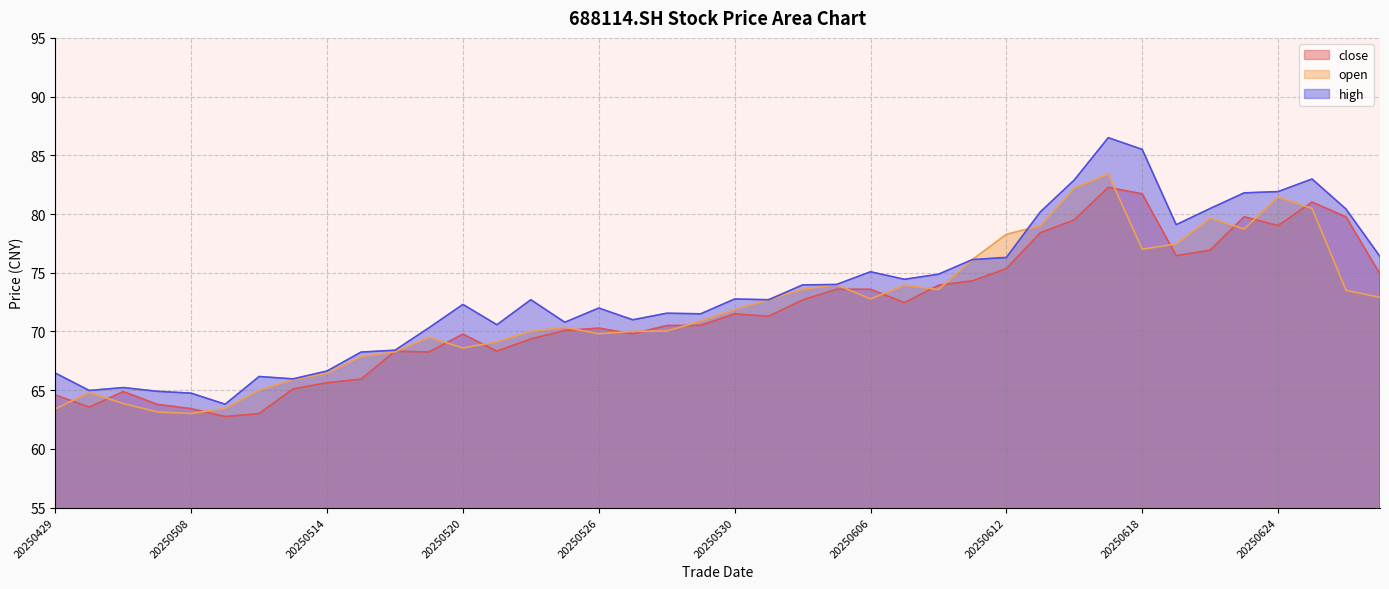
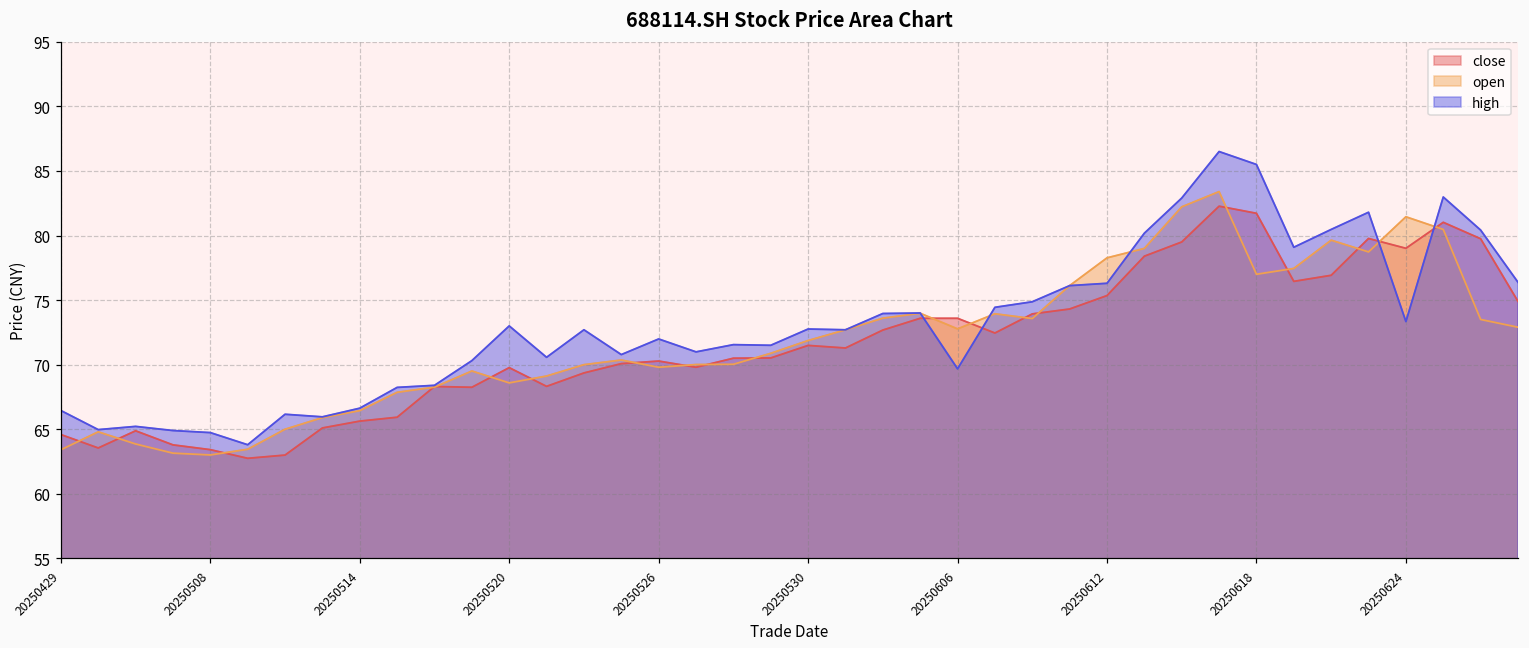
high, 20250520: 72.3 -> 73.0
high, 20250606: 75.1 -> 69.7
high, 20250624: 81.9 -> 73.3
